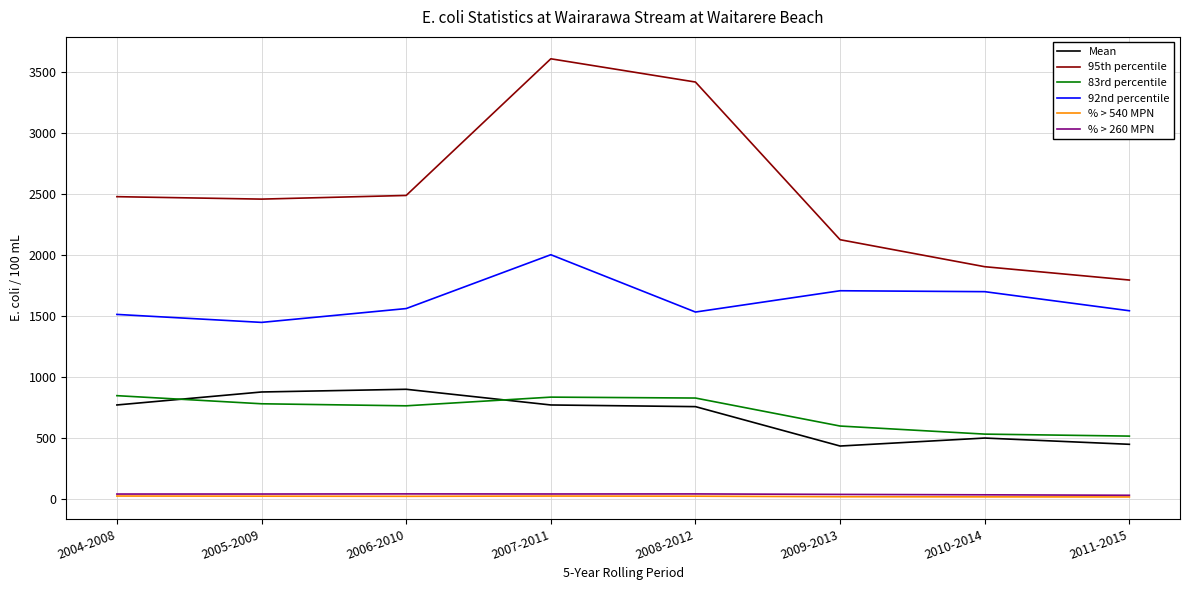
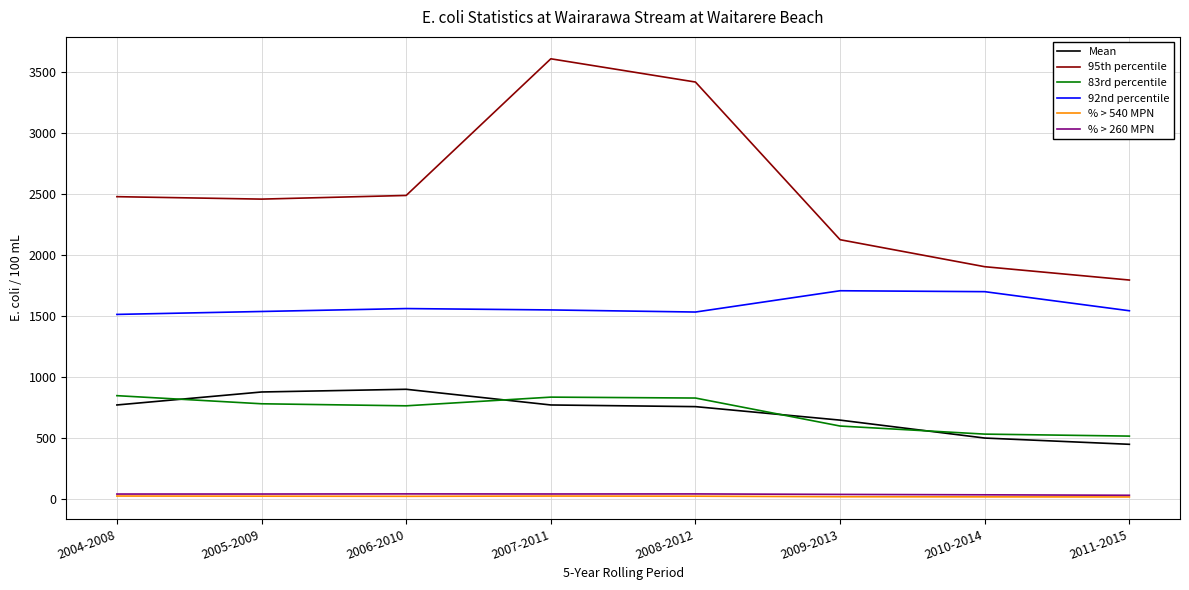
92nd percentile, 2005-2009: 1450 -> 1540
92nd percentile, 2007-2011: 2000 -> 1550
Mean, 2009-2013: 430 -> 650
